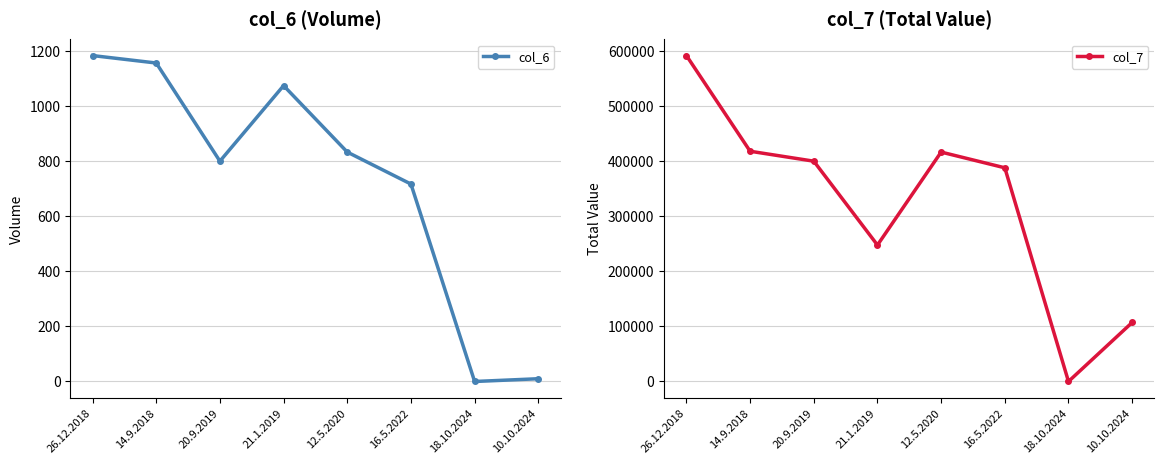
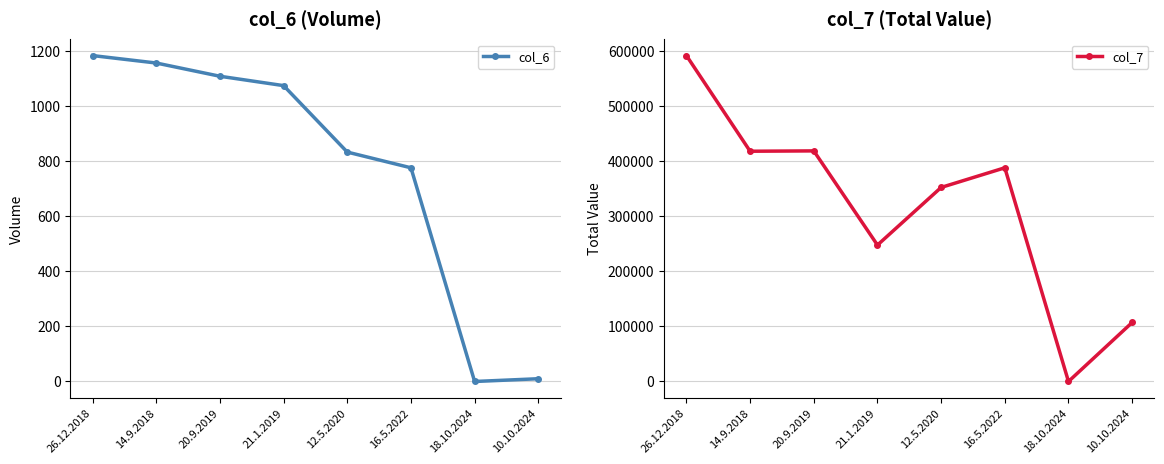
col_6 (Volume), 20.9.2019: 800 -> 1110
col_6 (Volume), 16.5.2022: 720 -> 780
col_7 (Total Value), 20.9.2019: 400000 -> 420000
col_7 (Total Value), 12.5.2020: 420000 -> 350000
